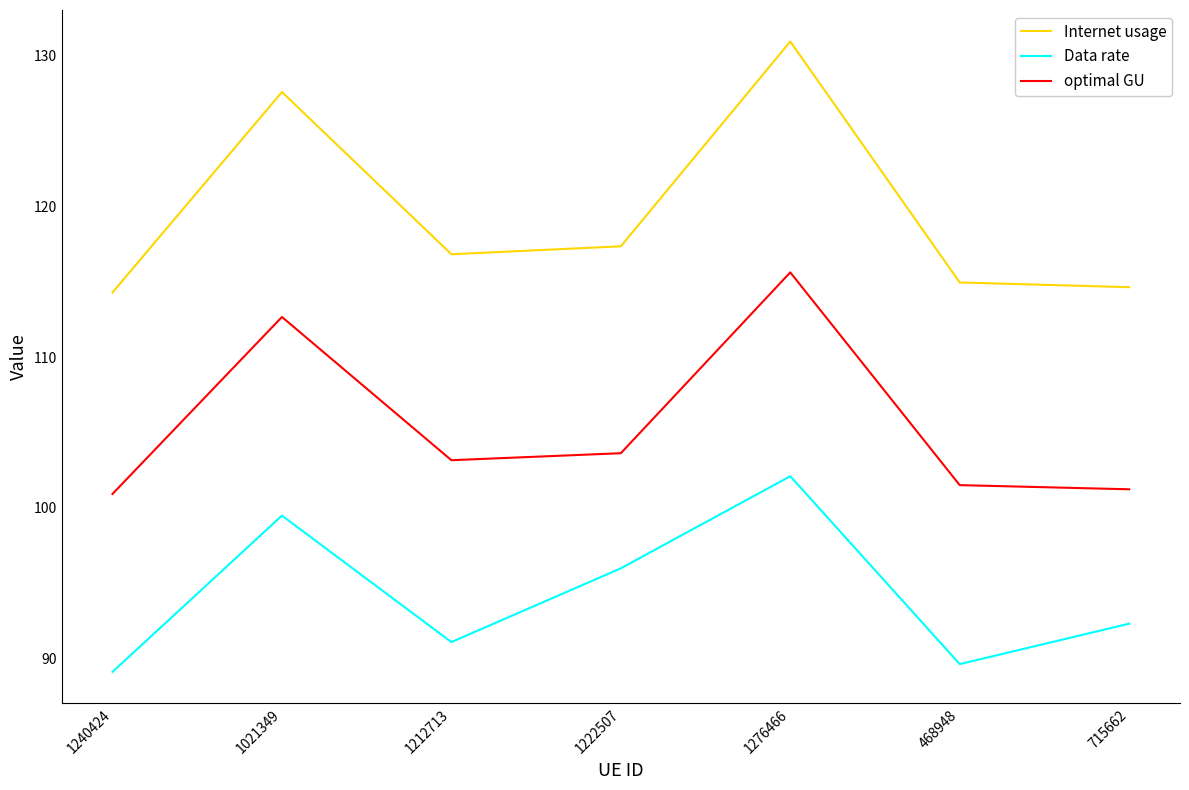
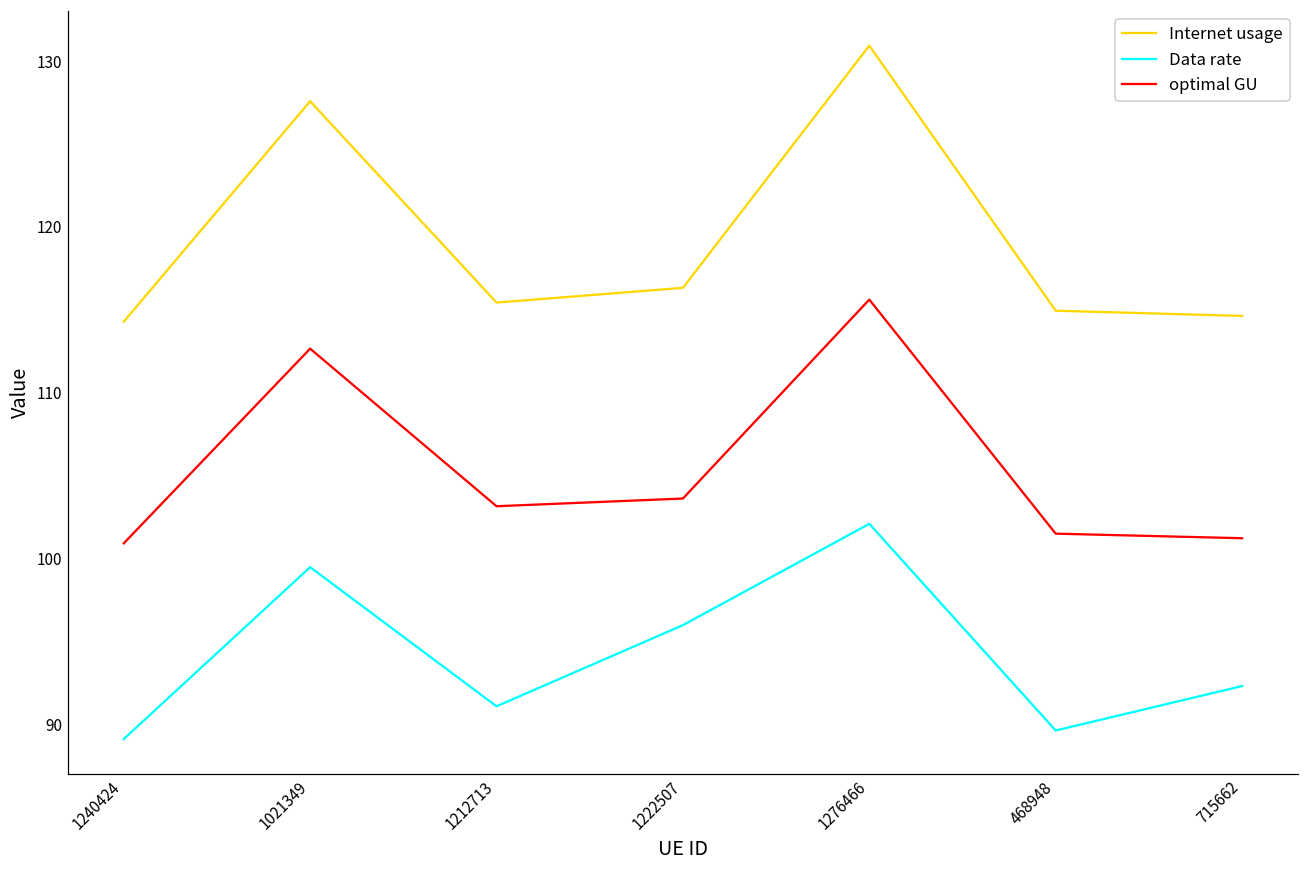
Internet usage, 1212713: 116.8 -> 115.4
Internet usage, 1222507: 117.3 -> 116.3
